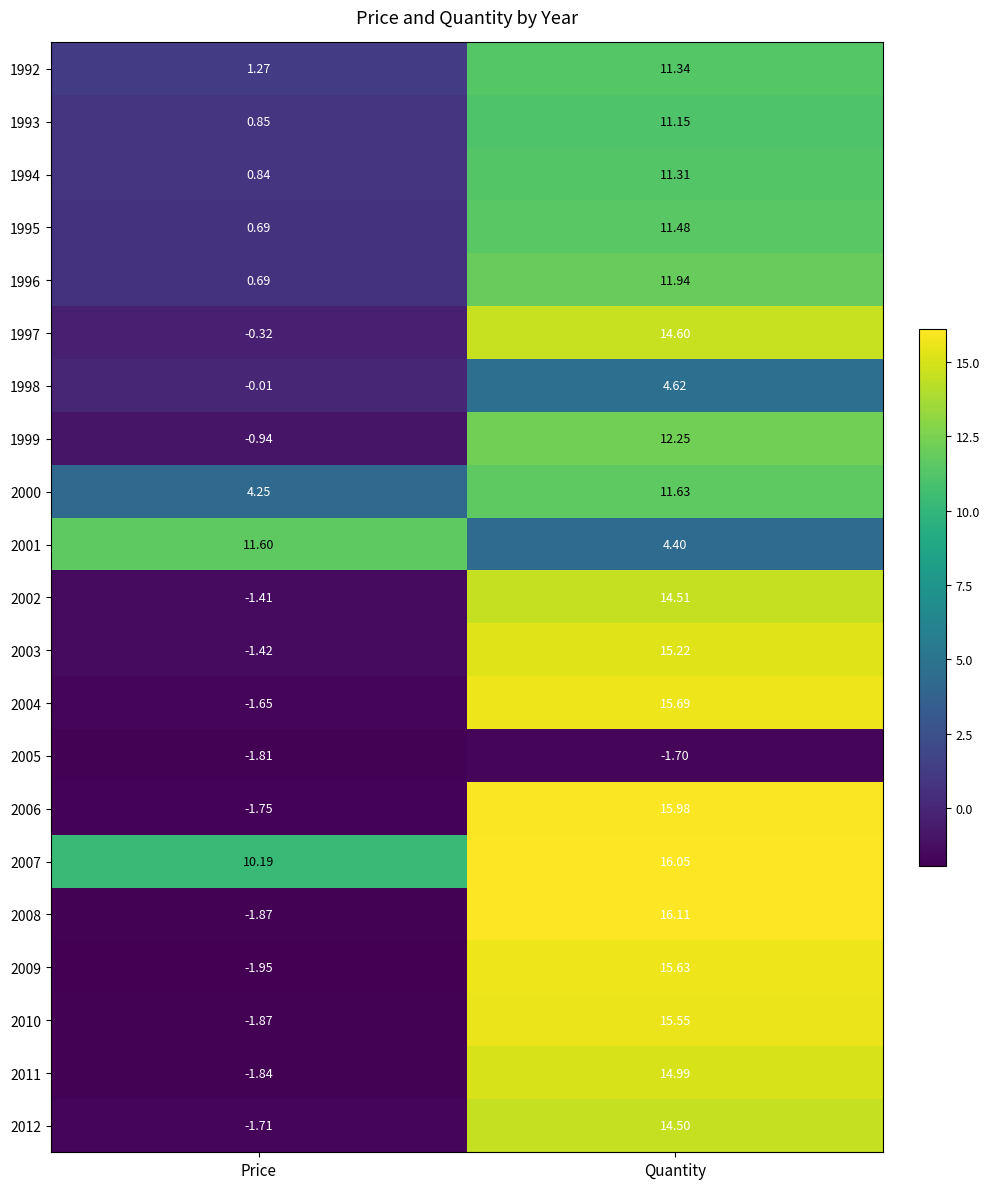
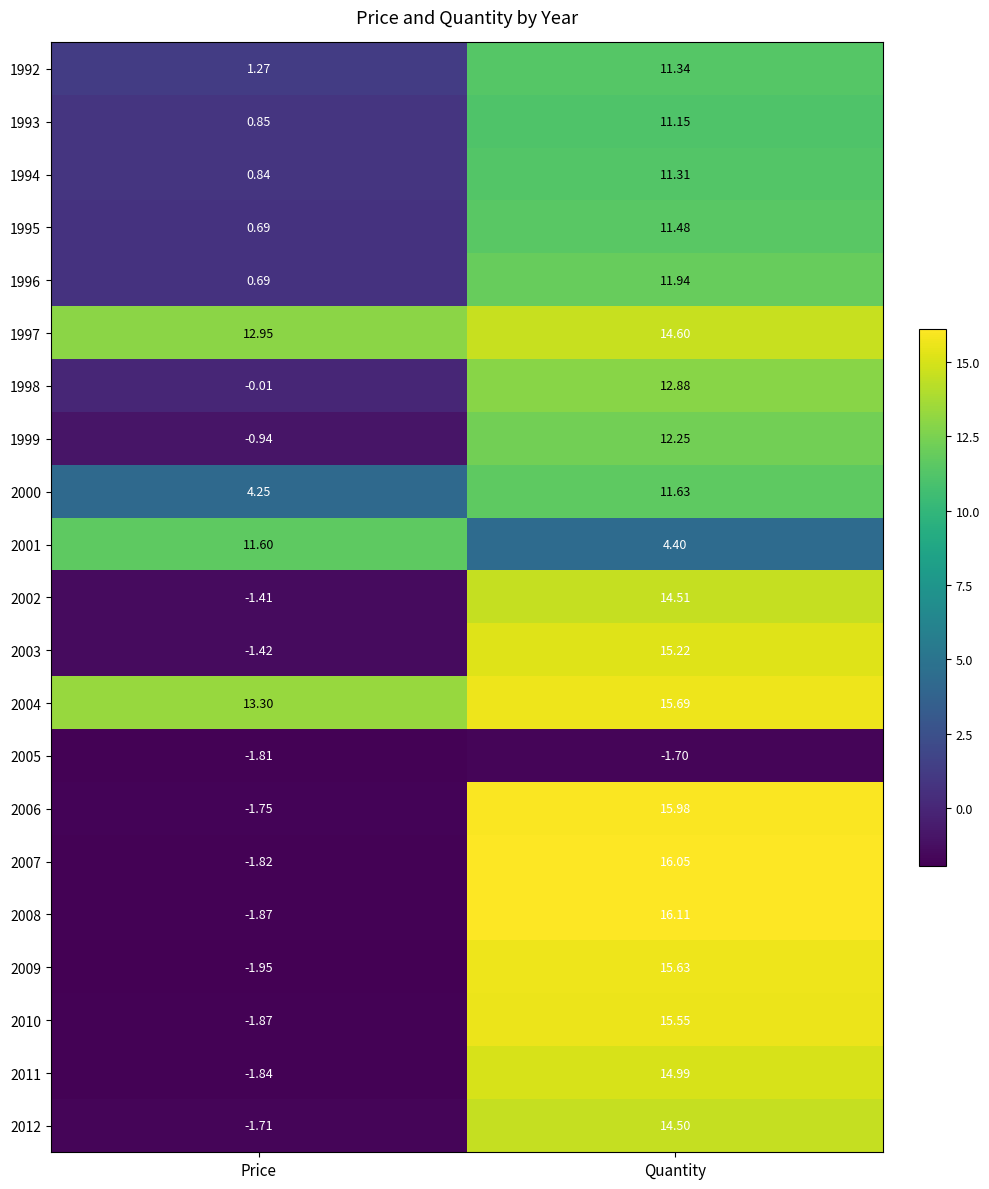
1997, Price: -0.32 -> 12.95
1998, Quantity: 4.62 -> 12.88
2004, Price: -1.65 -> 13.30
2007, Price: 10.19 -> -1.82
